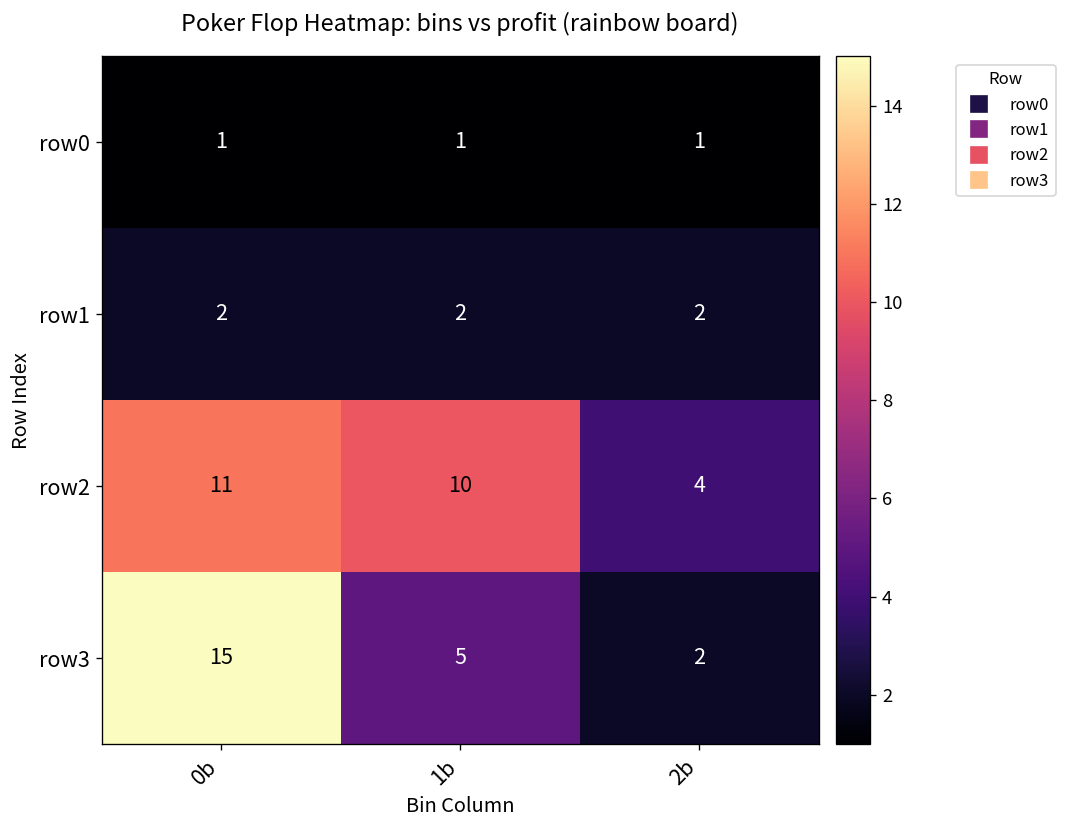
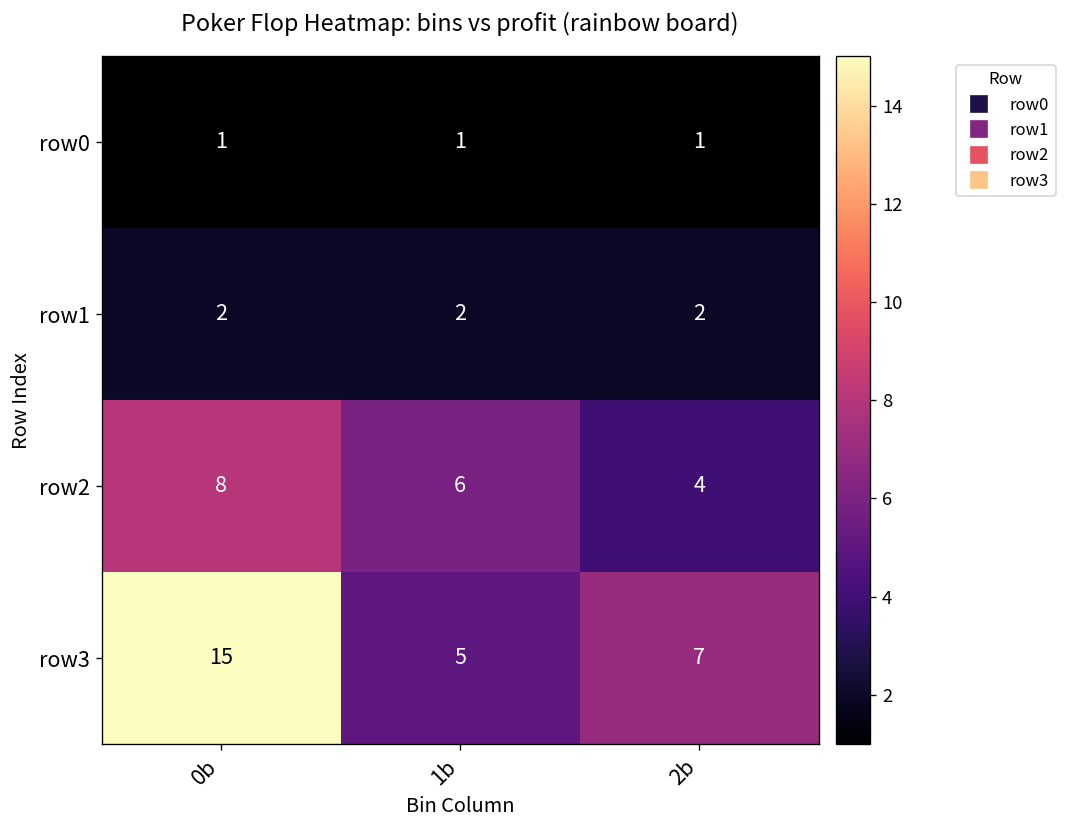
row2, 0b: 11 -> 8
row2, 1b: 10 -> 6
row3, 2b: 2 -> 7
